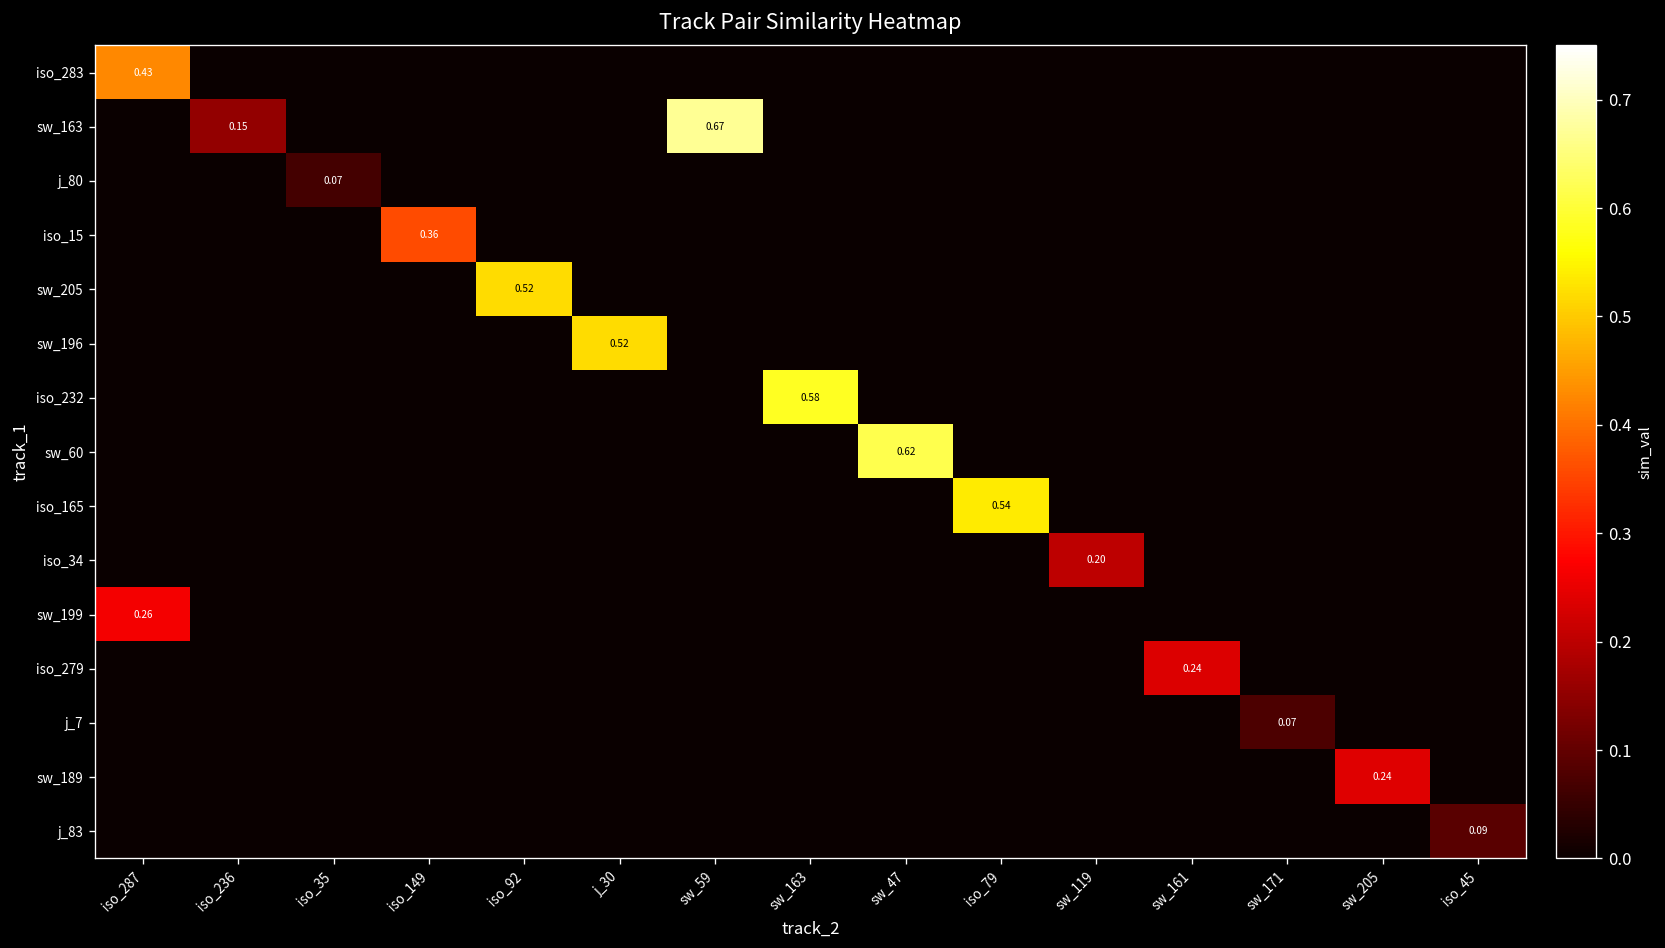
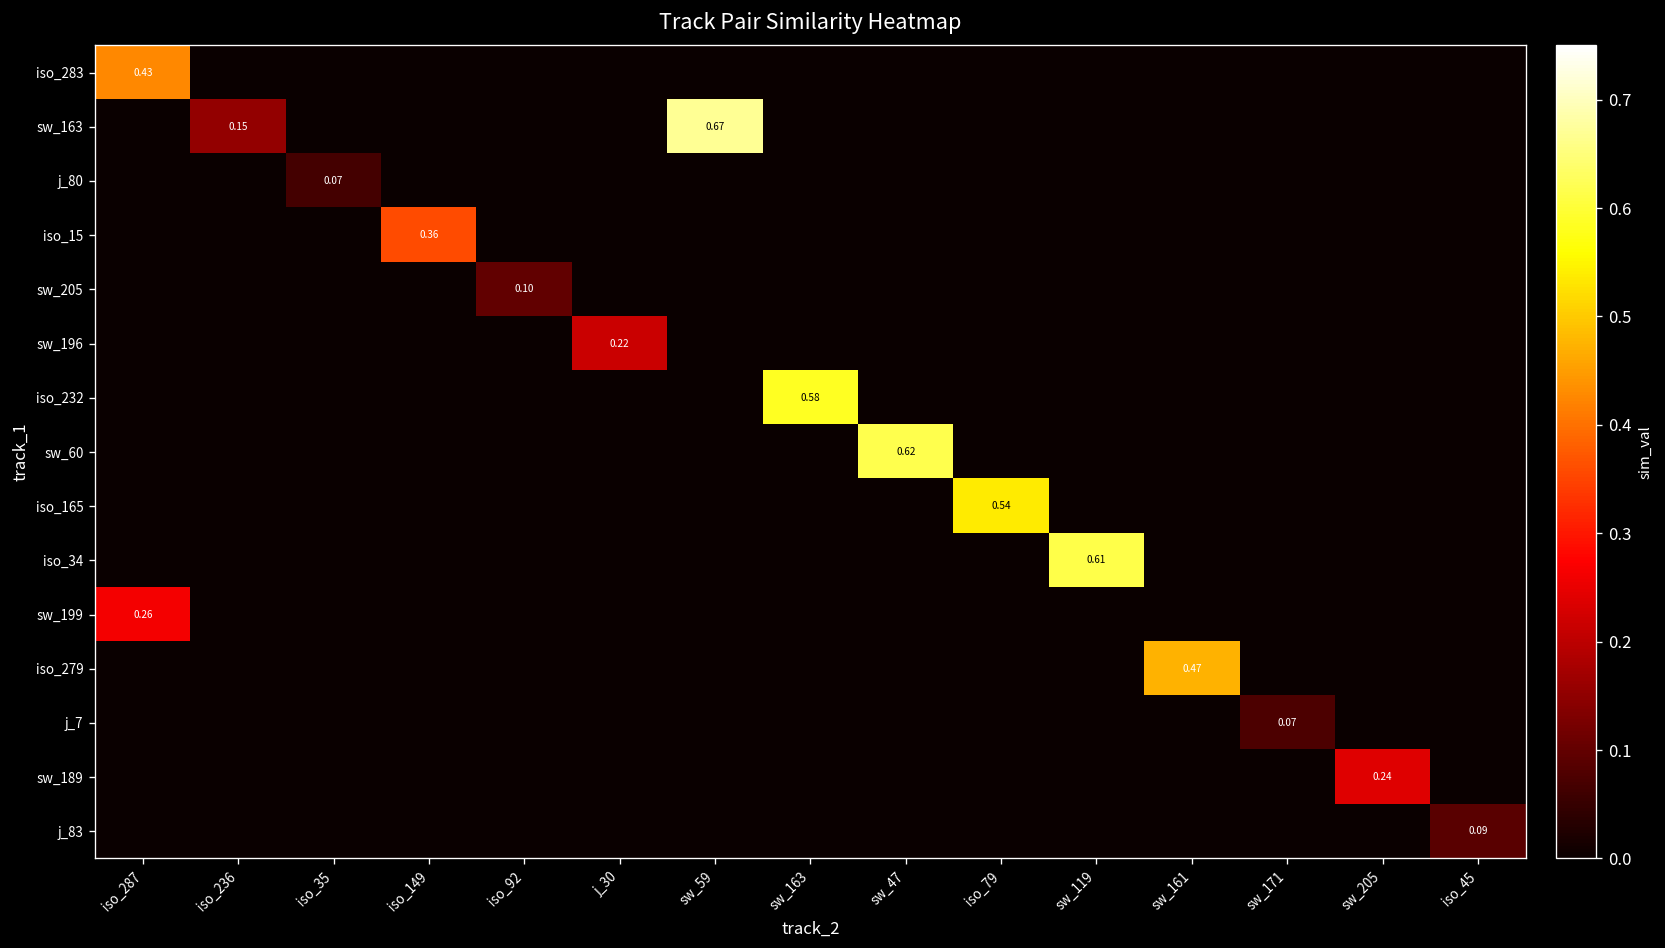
sw_205, iso_92: 0.52 -> 0.10
sw_196, j_30: 0.52 -> 0.22
iso_34, sw_119: 0.20 -> 0.61
iso_279, sw_161: 0.24 -> 0.47
